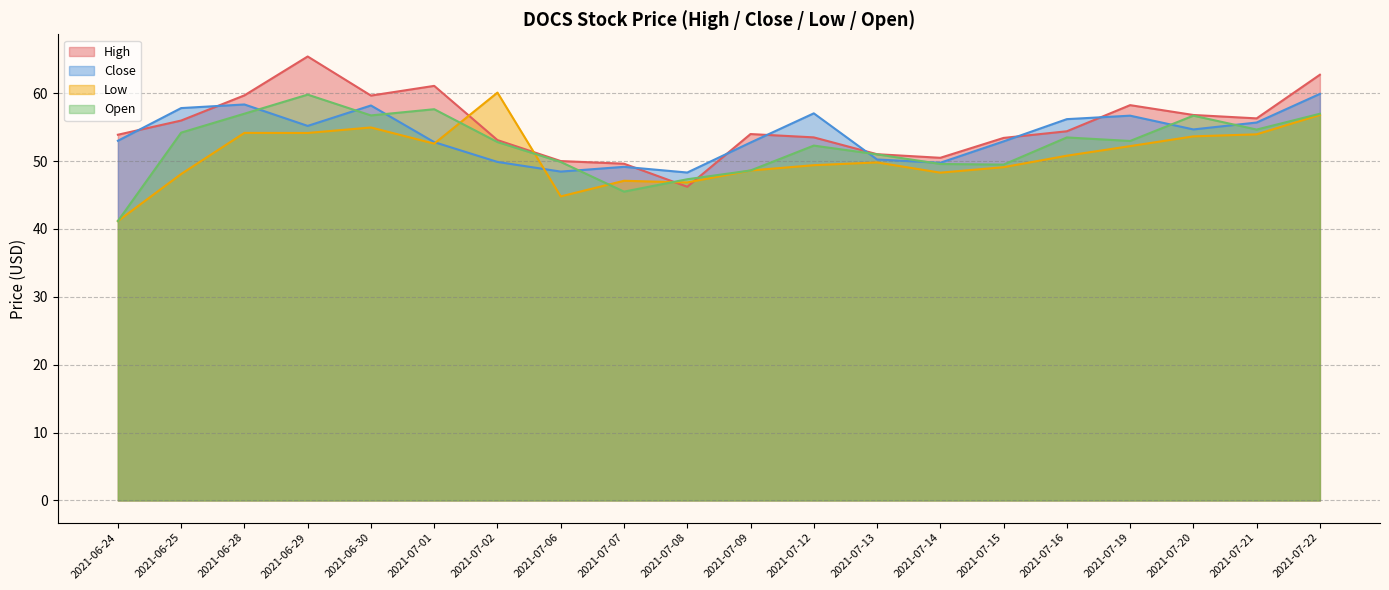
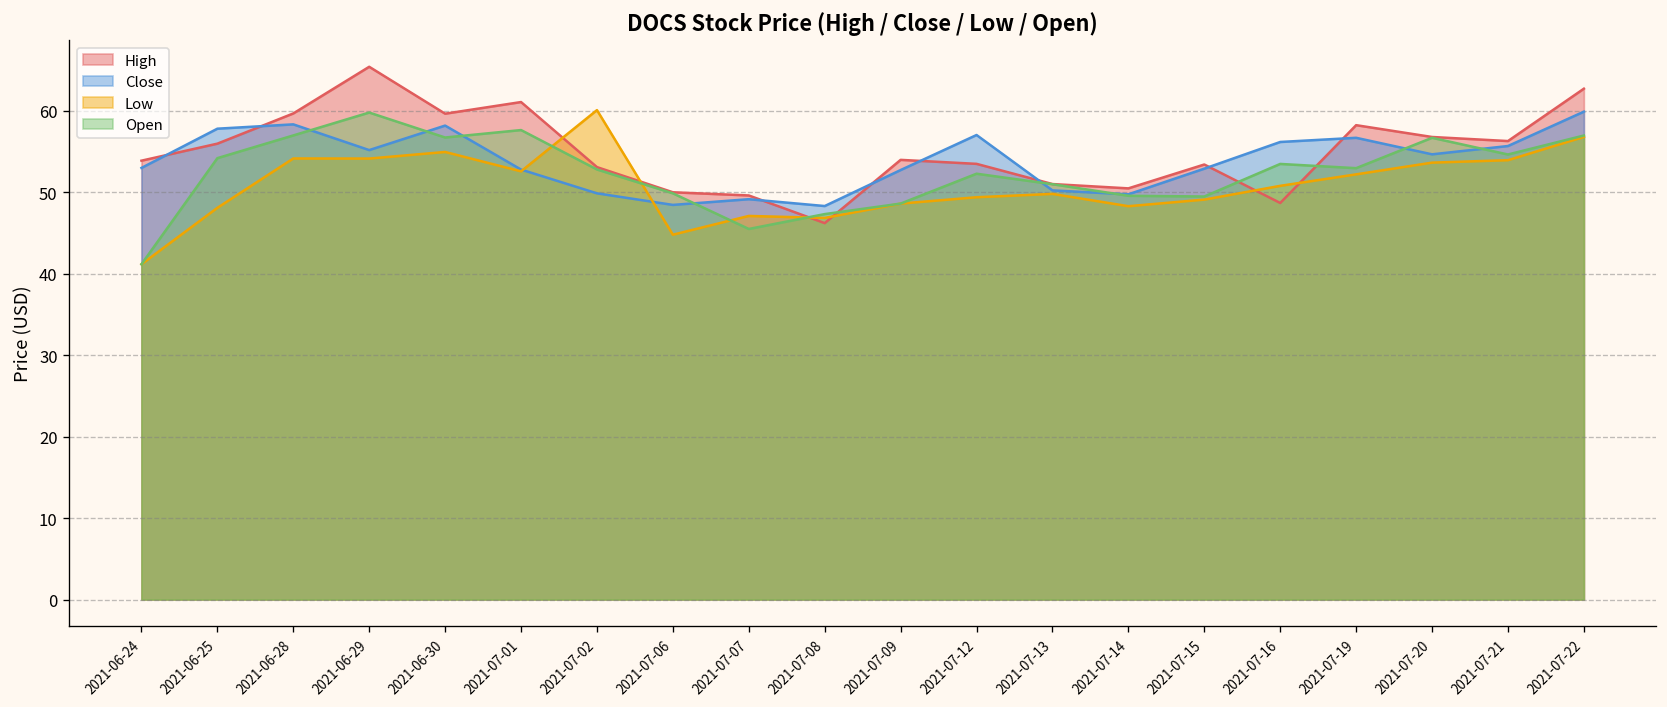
High, 2021-07-16: 54 -> 49
